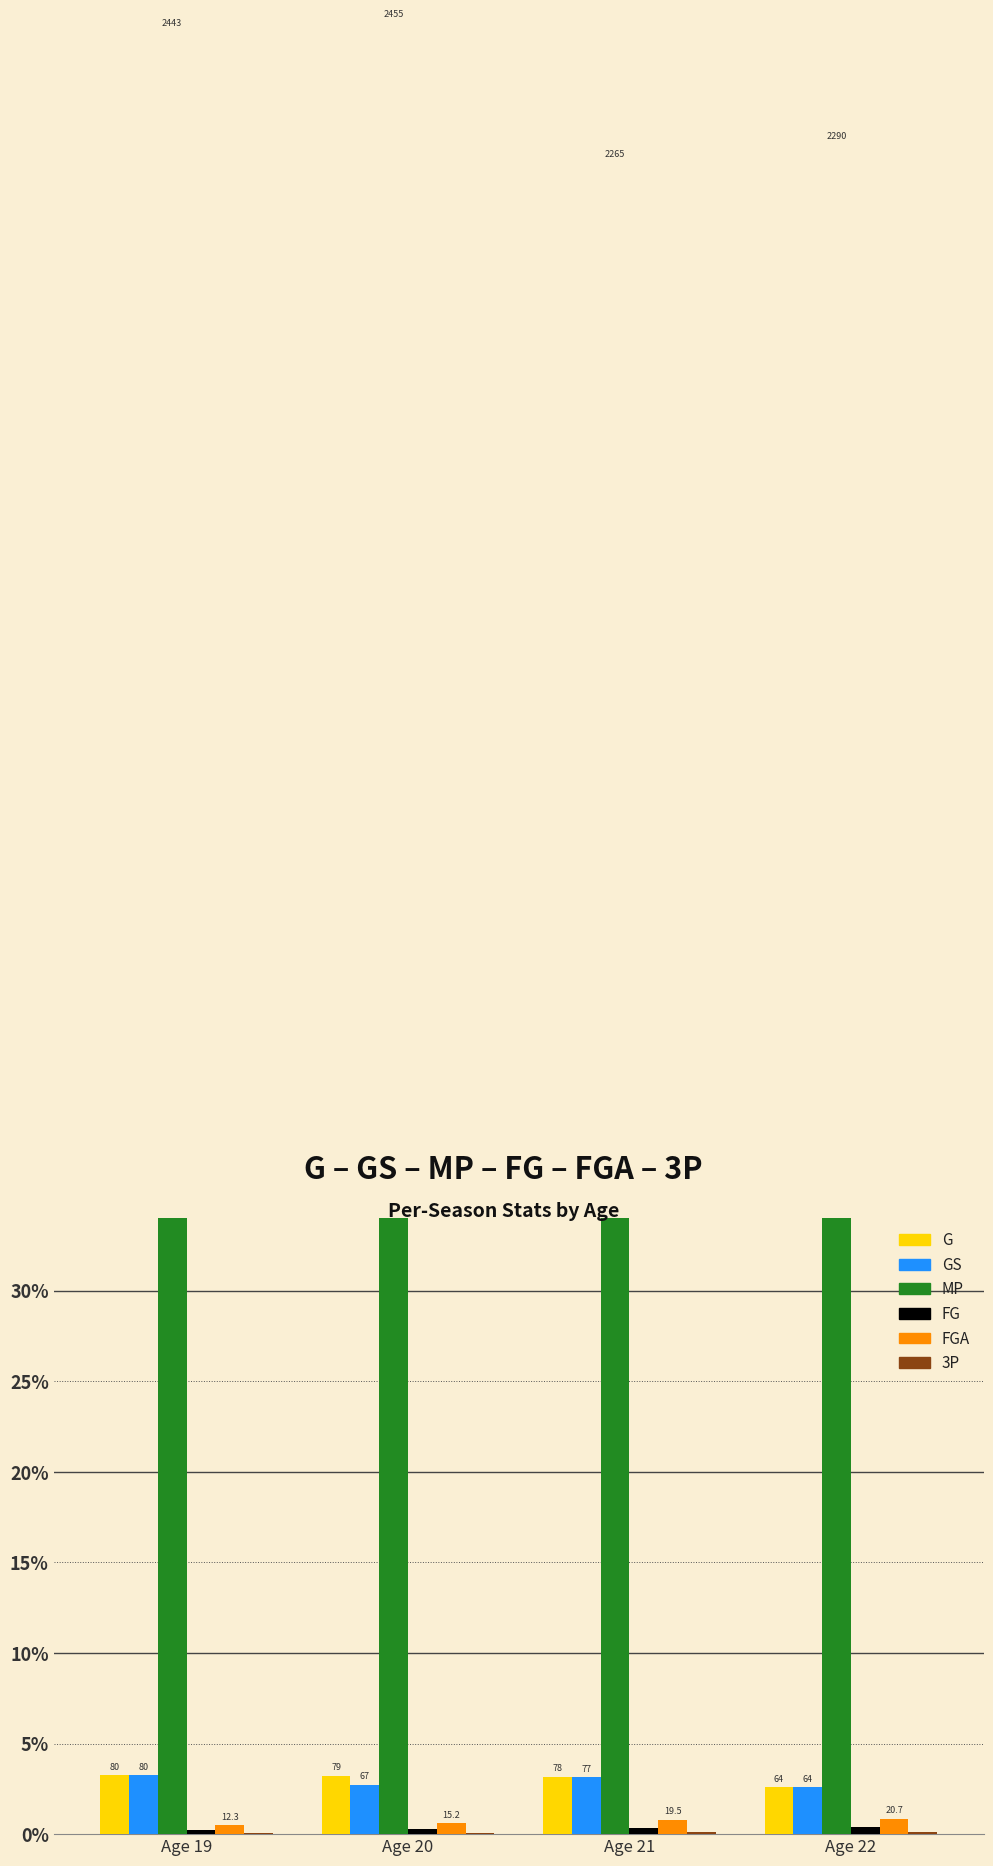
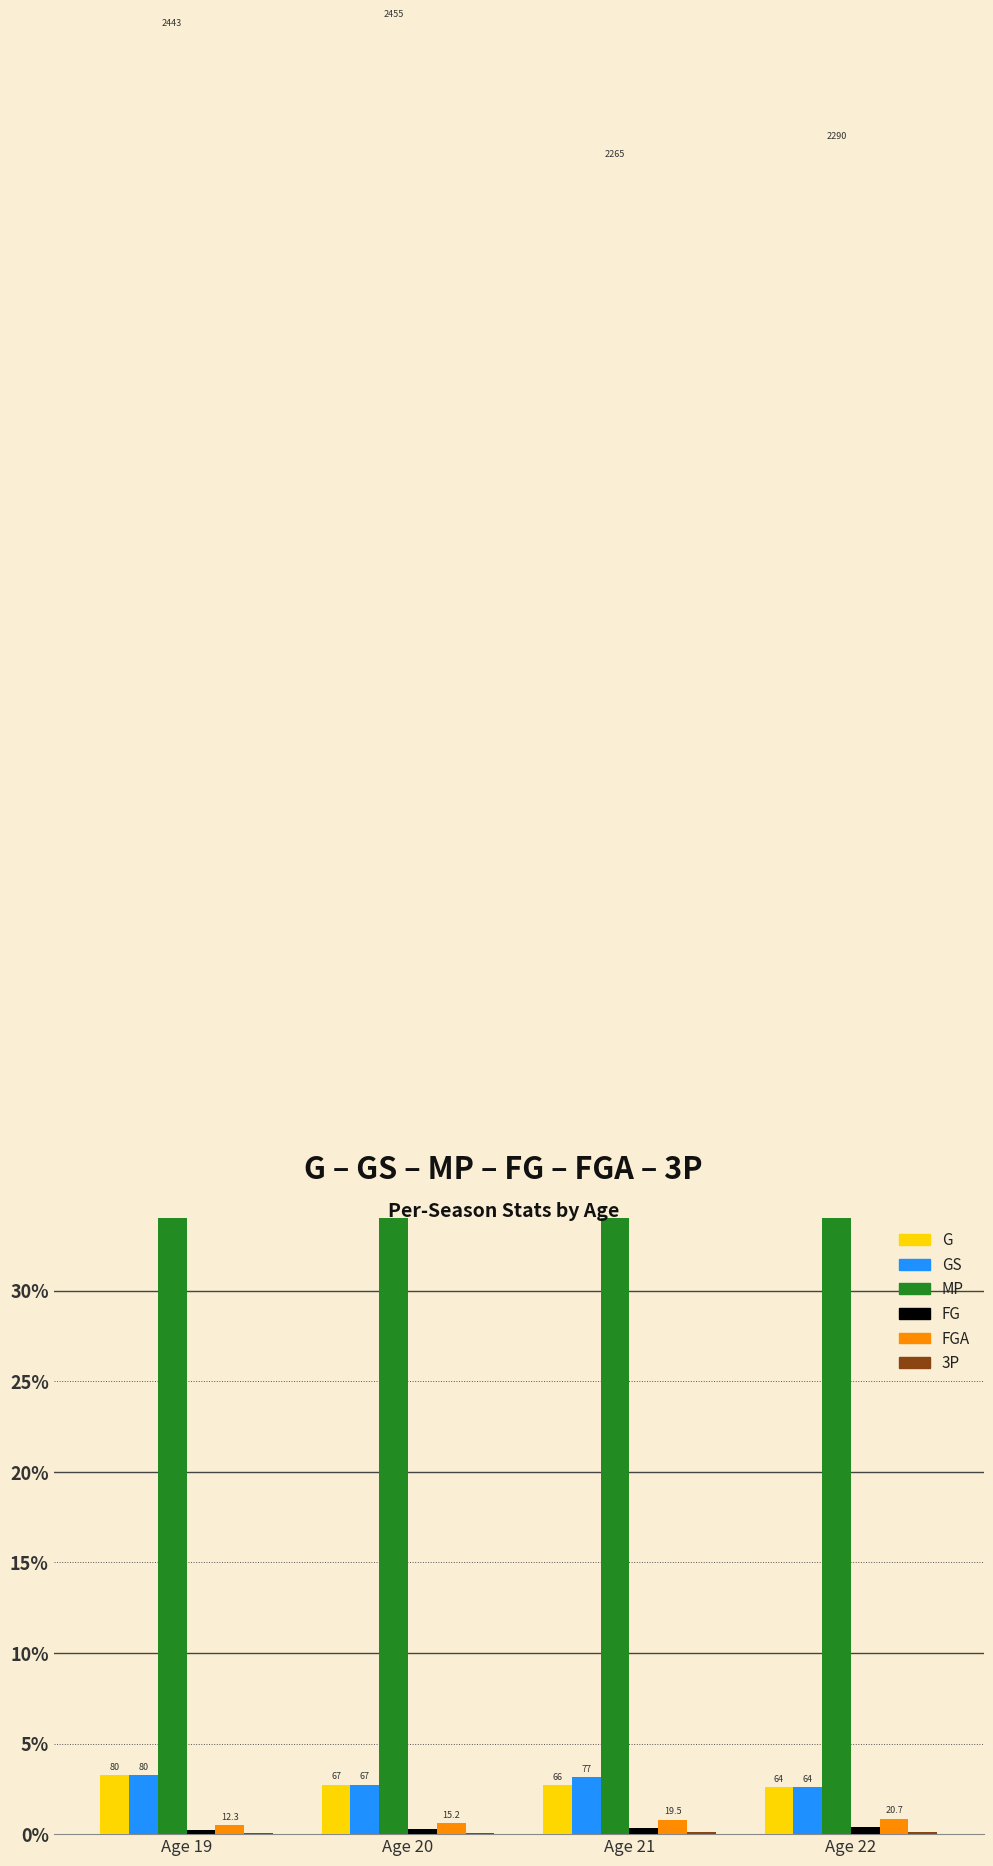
G, Age 20: 79 -> 67
G, Age 21: 78 -> 66
